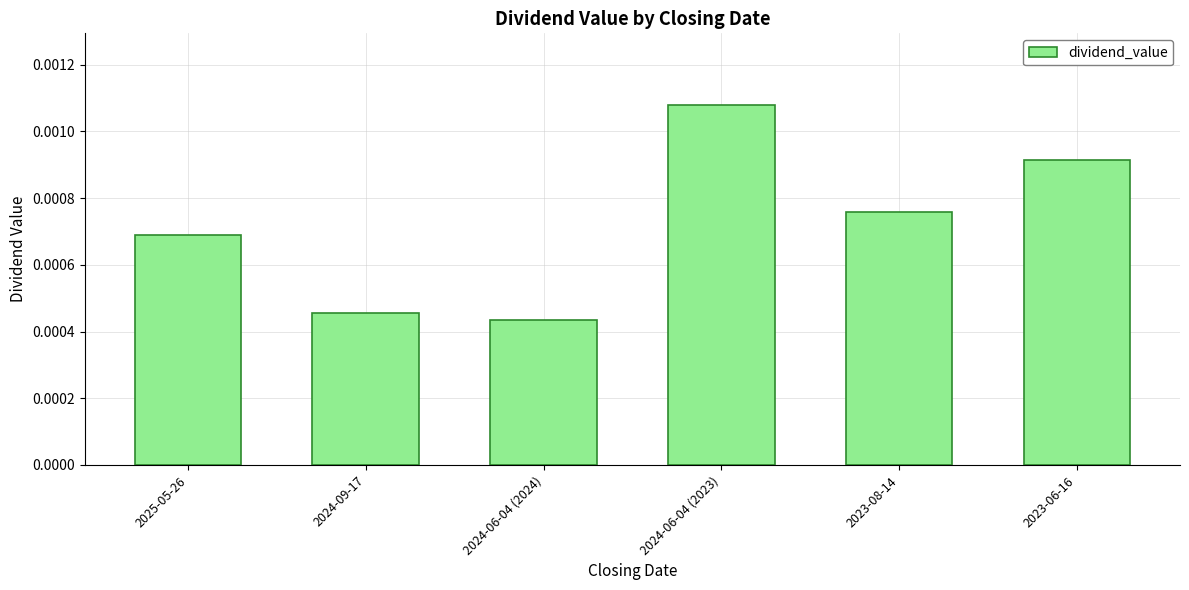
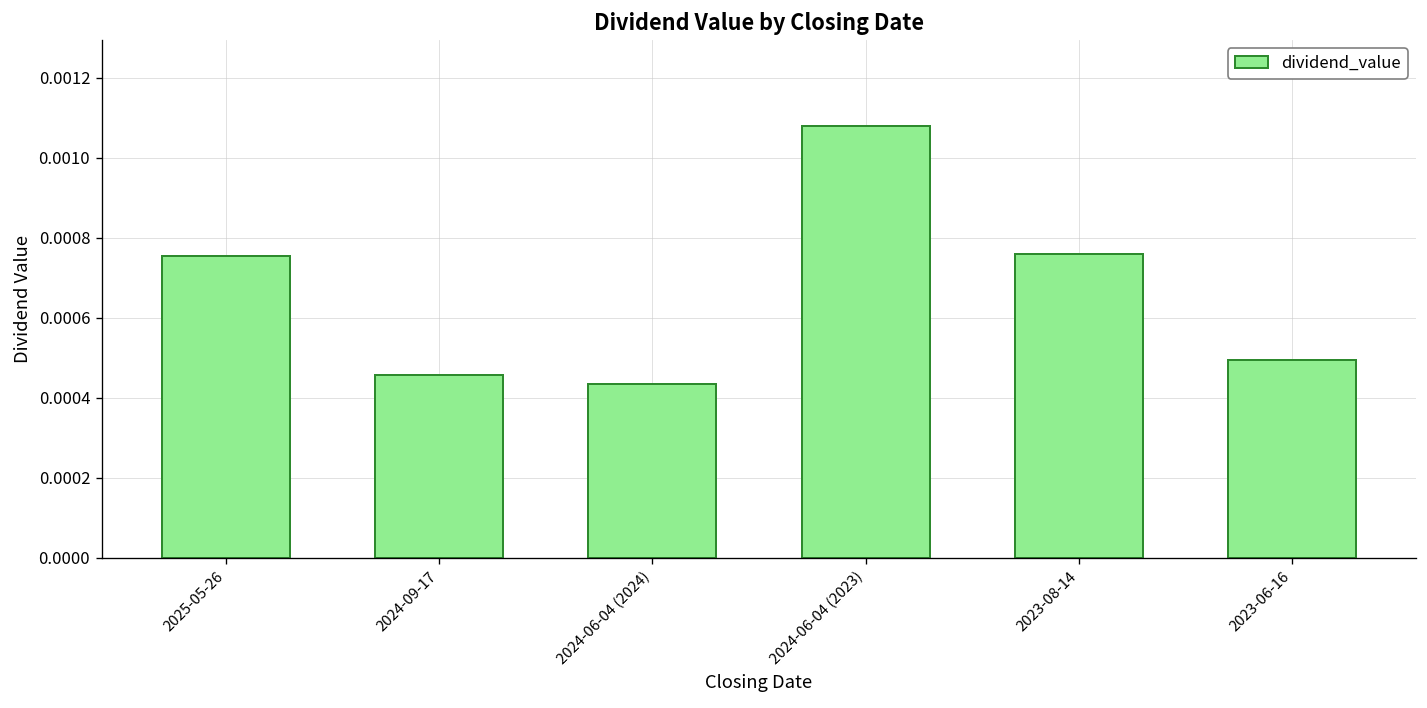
2025-05-26: 0.00069 -> 0.00076
2023-06-16: 0.00092 -> 0.00049
